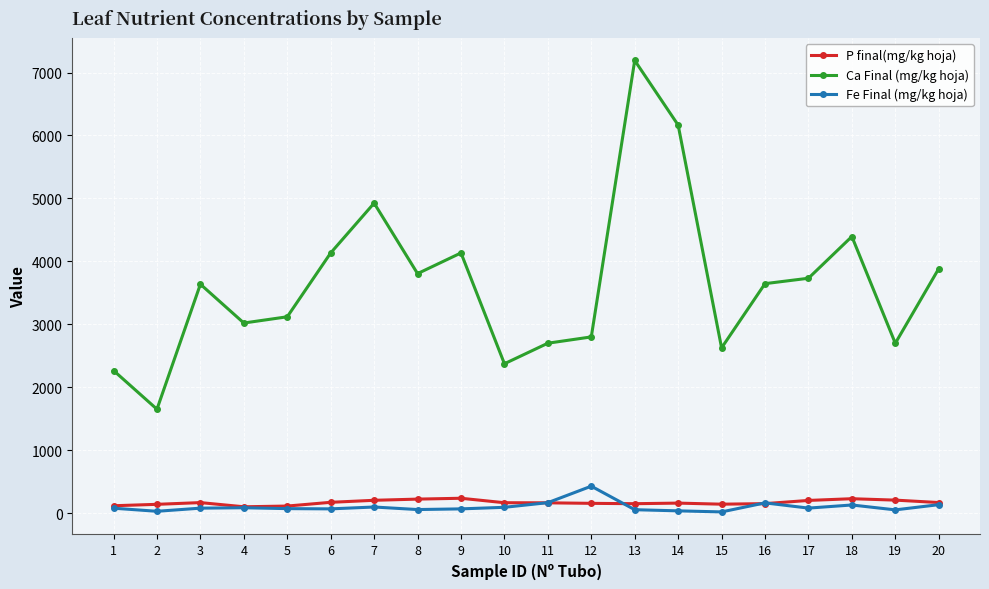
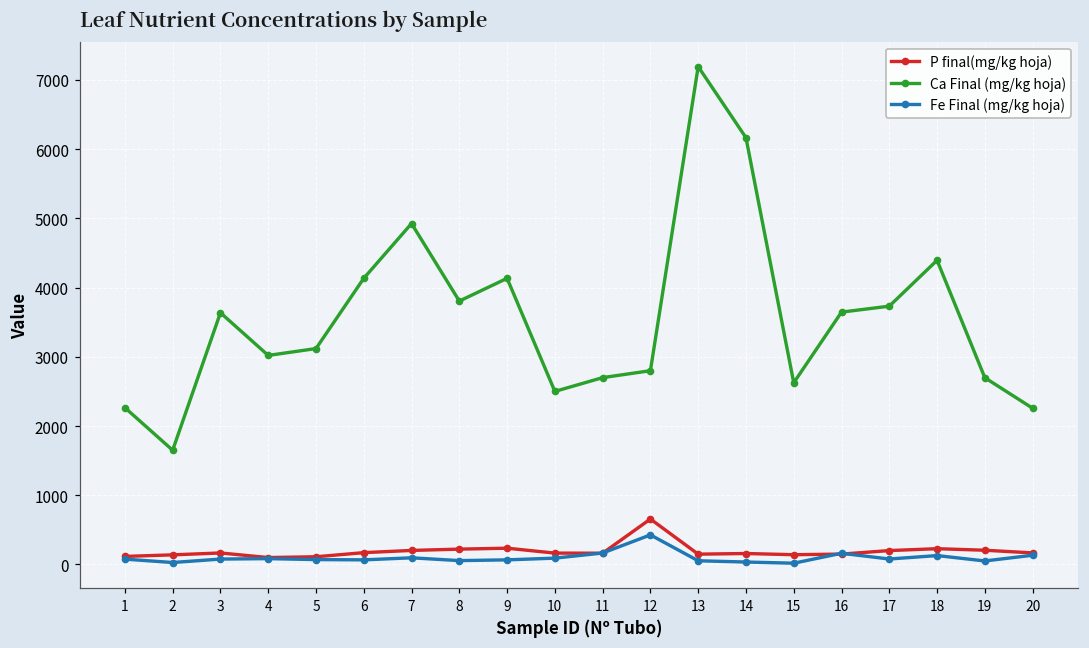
Ca Final (mg/kg hoja), 10: 2400 -> 2500
P final(mg/kg hoja), 12: 200 -> 700
Ca Final (mg/kg hoja), 20: 3900 -> 2300
